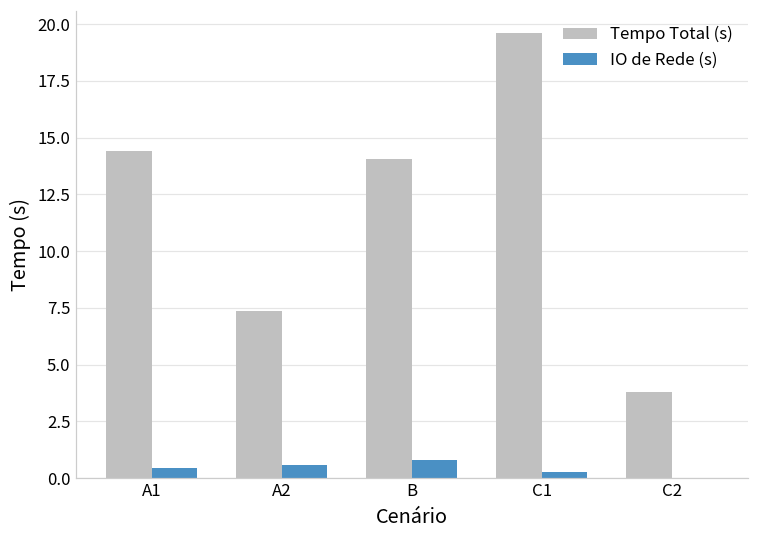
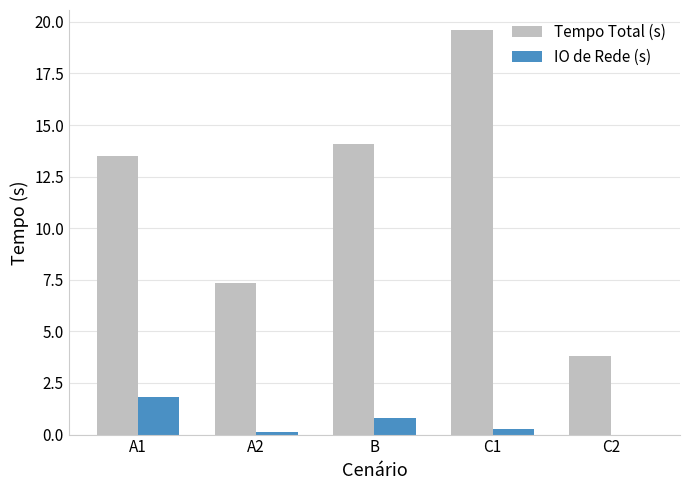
Tempo Total (s), A1: 14.4 -> 13.5
IO de Rede (s), A1: 0.4 -> 1.8
IO de Rede (s), A2: 0.6 -> 0.1
